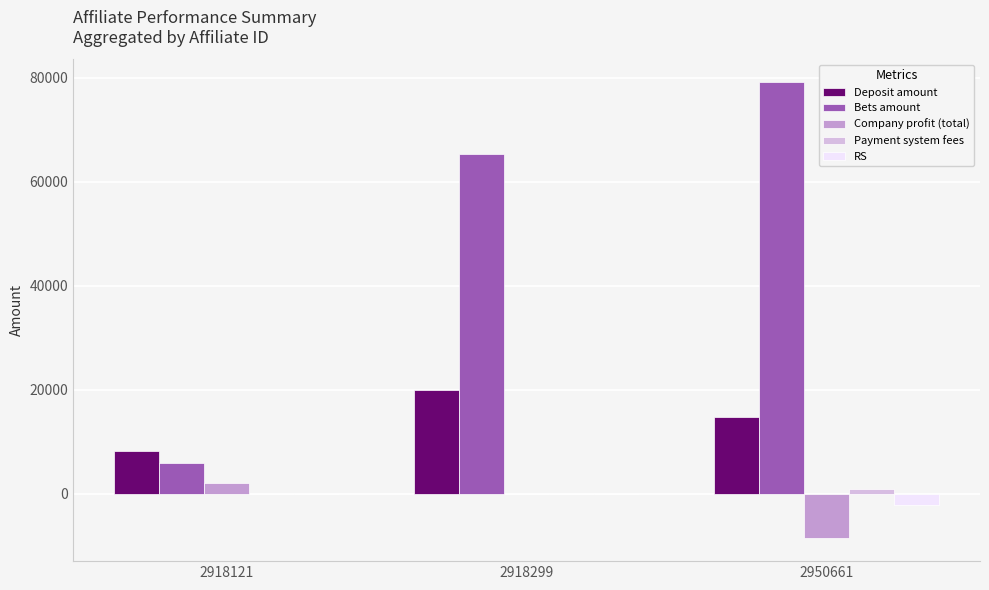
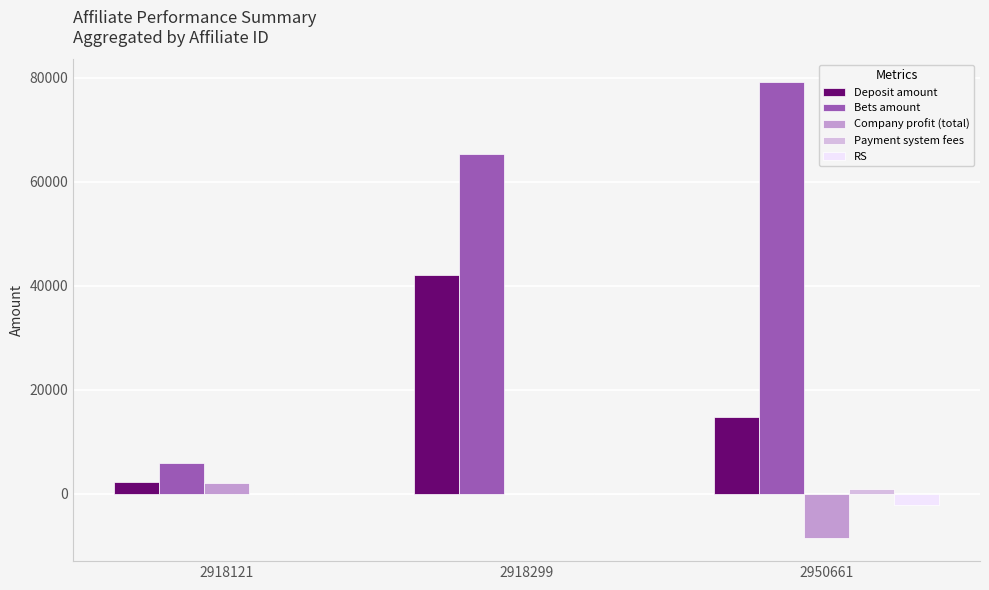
Deposit amount, 2918121: 8000 -> 2000
Deposit amount, 2918299: 20000 -> 42000
